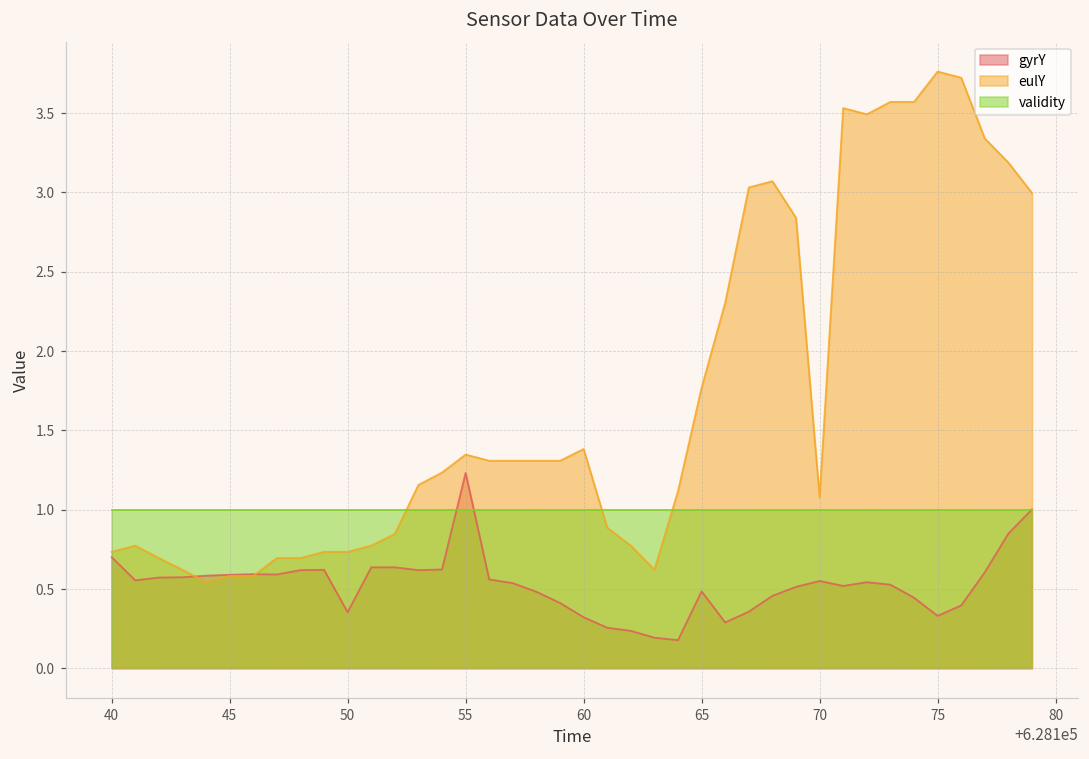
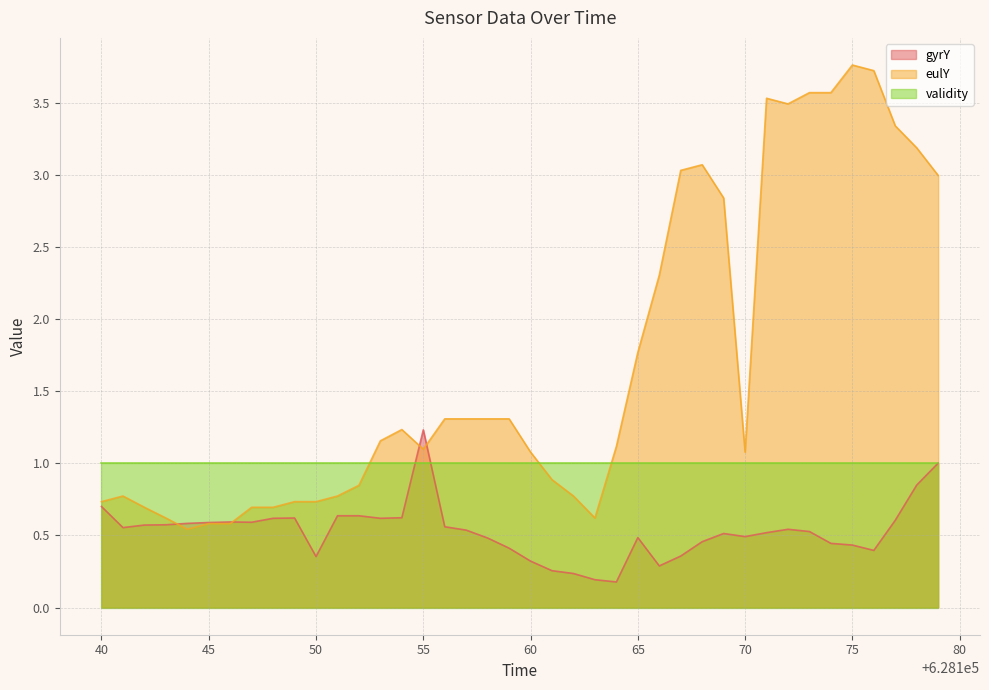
eulY, 55: 1.35 -> 1.10
eulY, 60: 1.38 -> 1.08
gyrY, 70: 0.55 -> 0.49
gyrY, 75: 0.33 -> 0.43
